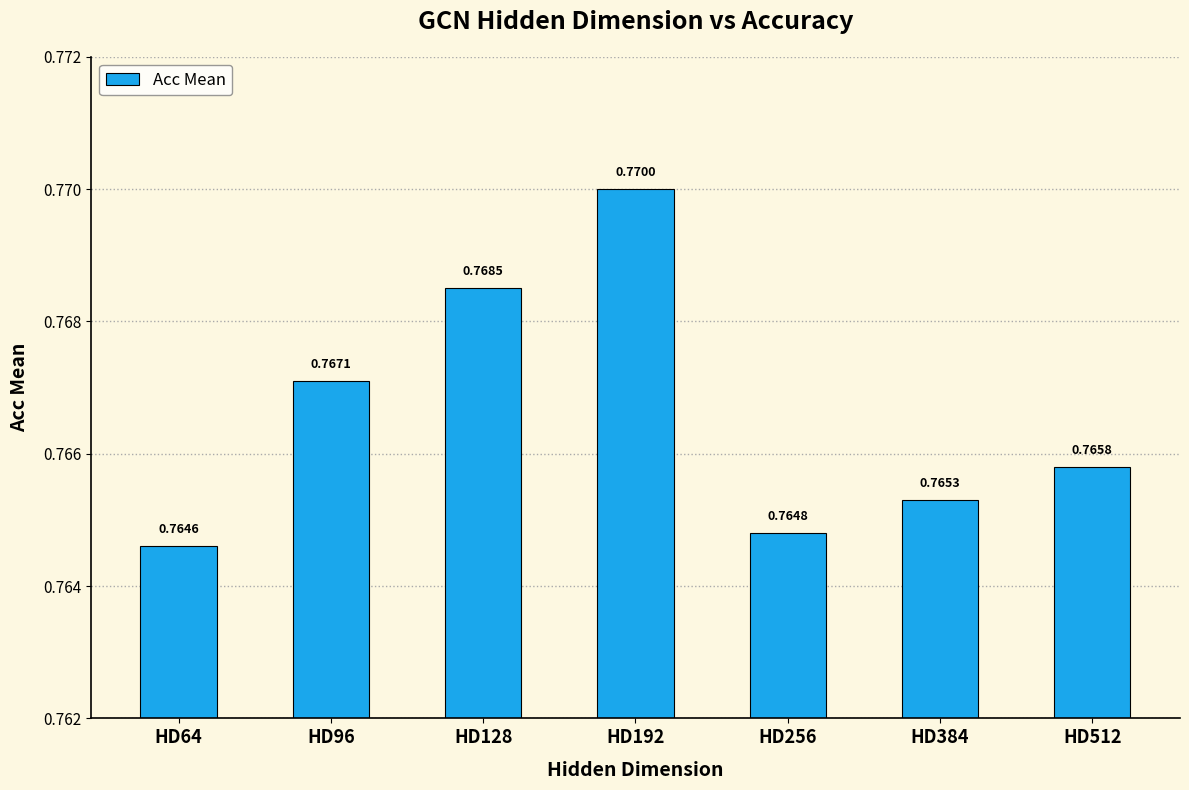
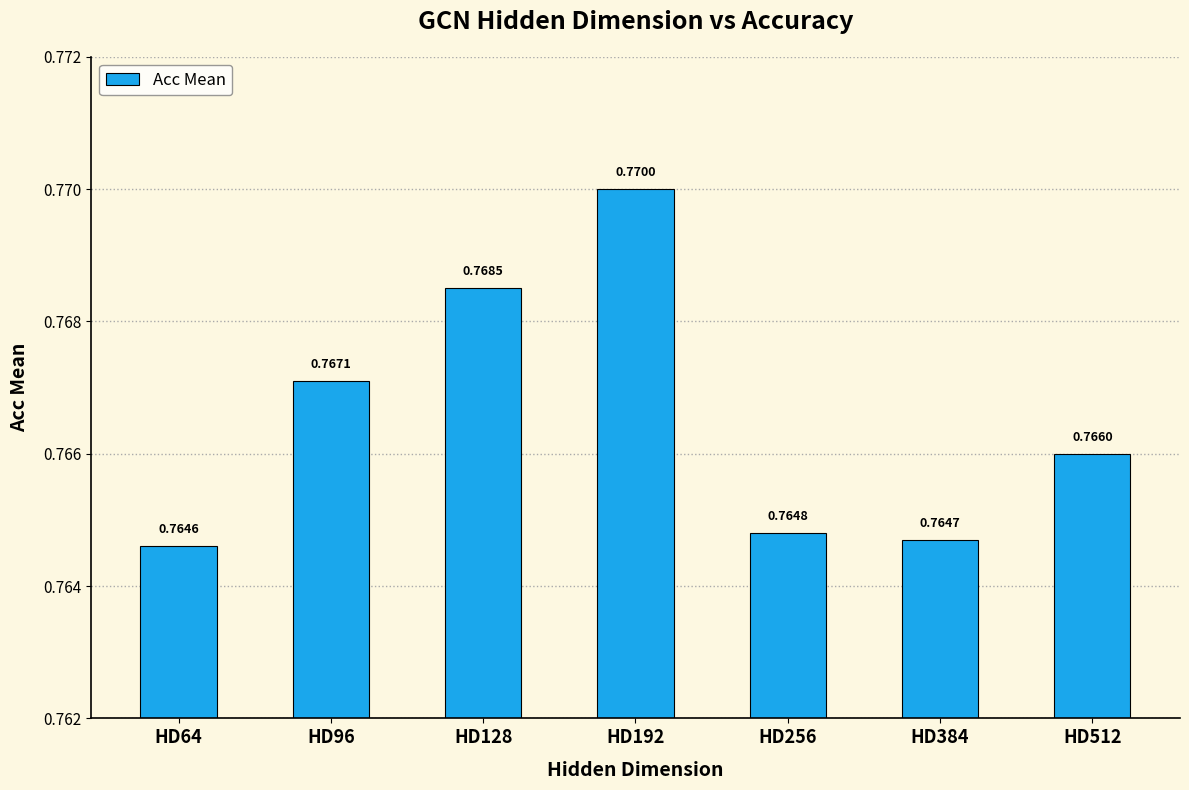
HD384: 0.7653 -> 0.7647
HD512: 0.7658 -> 0.7660
